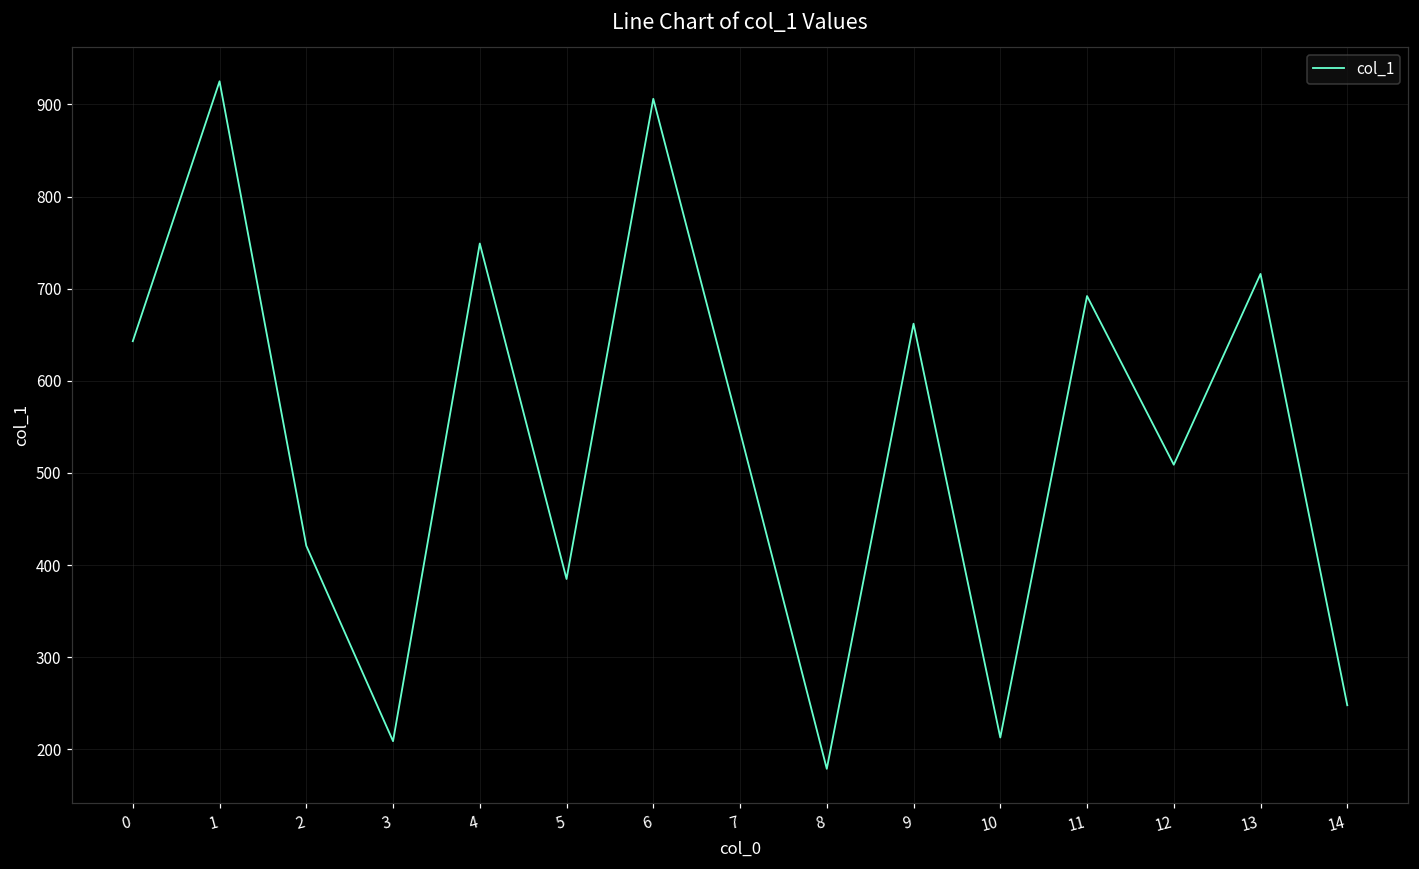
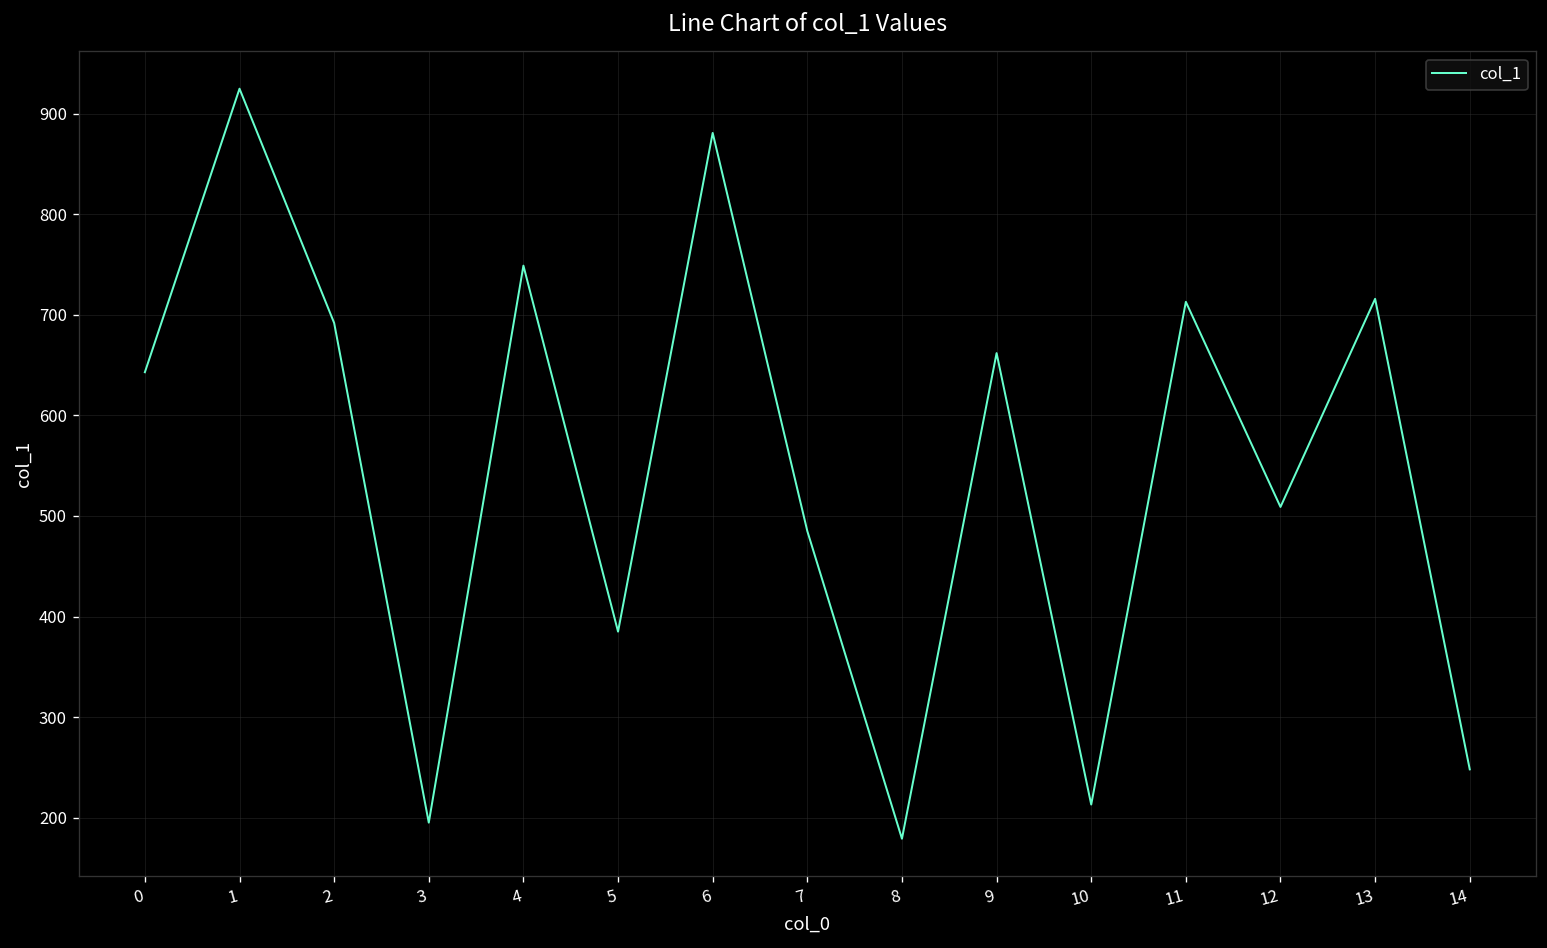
2: 420 -> 690
3: 210 -> 200
6: 910 -> 880
7: 550 -> 490
11: 690 -> 710
